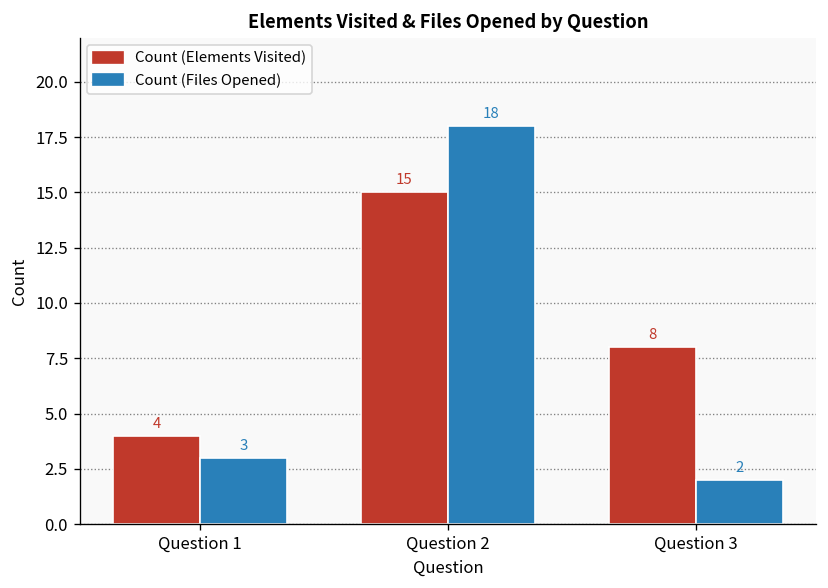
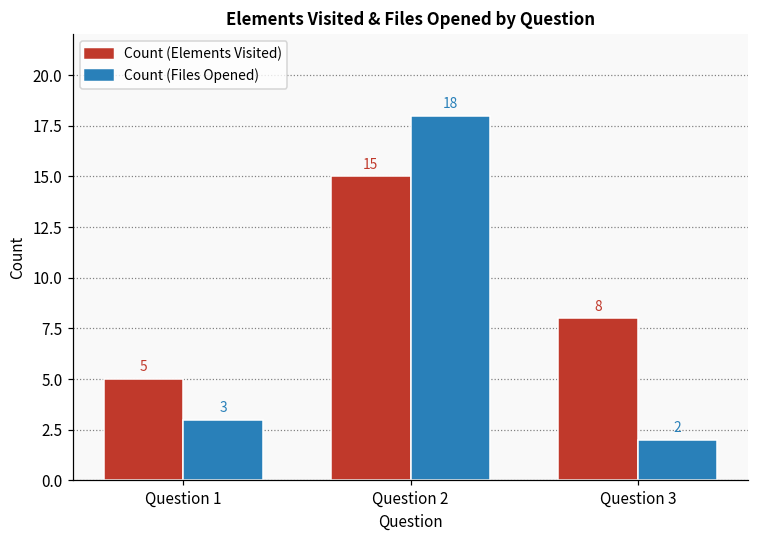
Count (Elements Visited), Question 1: 4 -> 5
